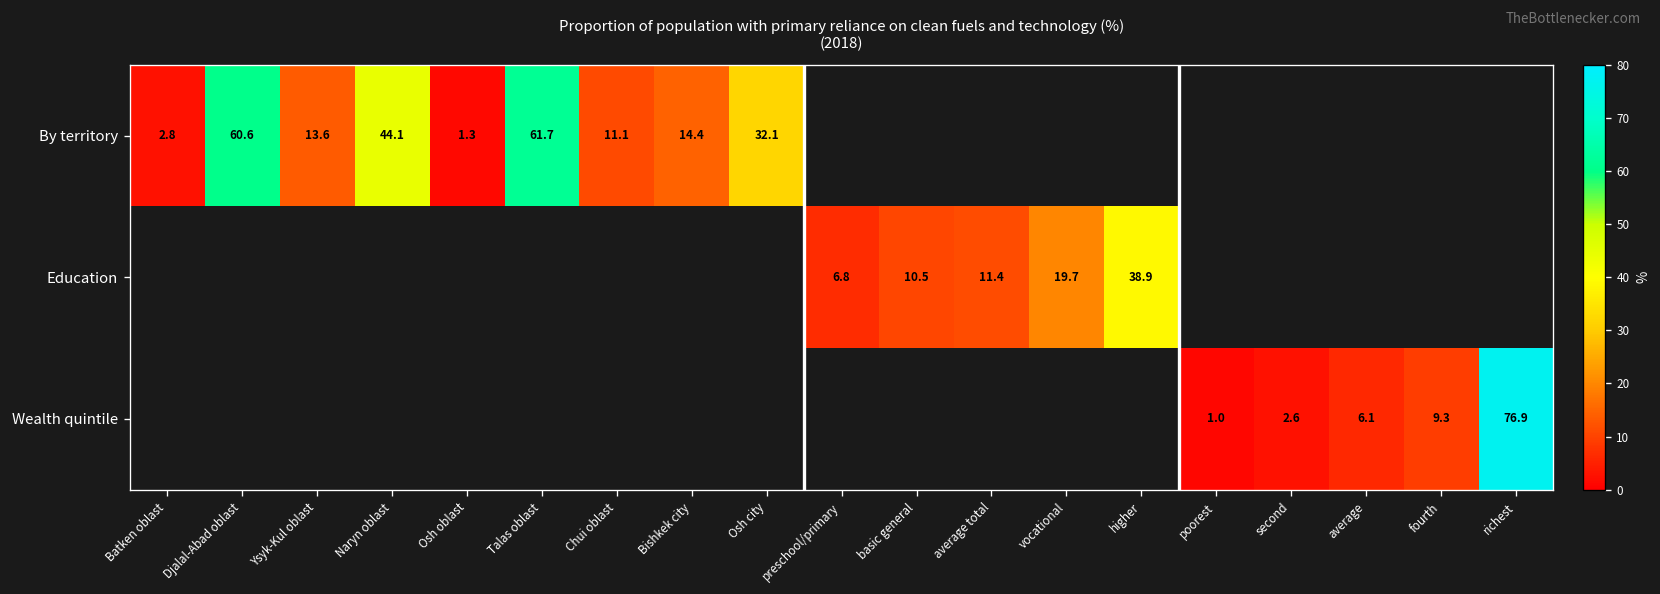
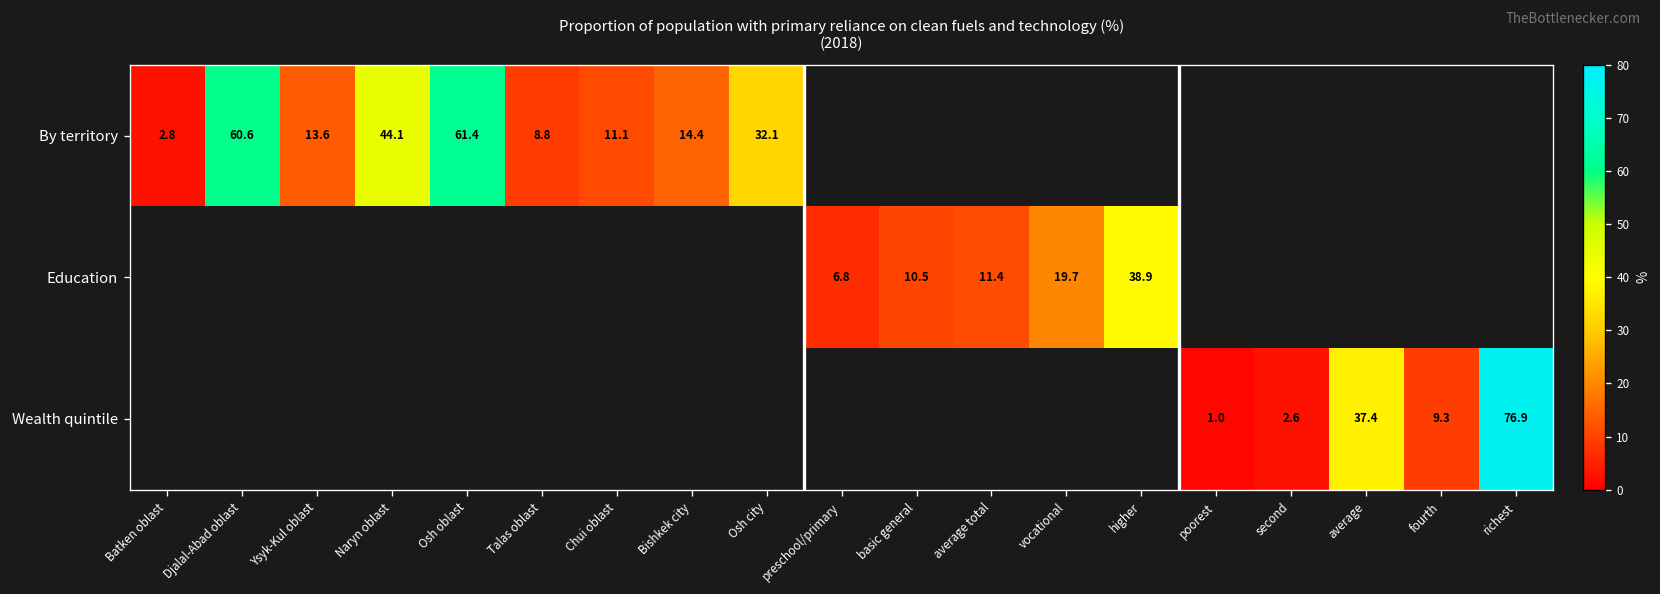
By territory, Osh oblast: 1.3 -> 61.4
By territory, Talas oblast: 61.7 -> 8.8
Wealth quintile, average: 6.1 -> 37.4
